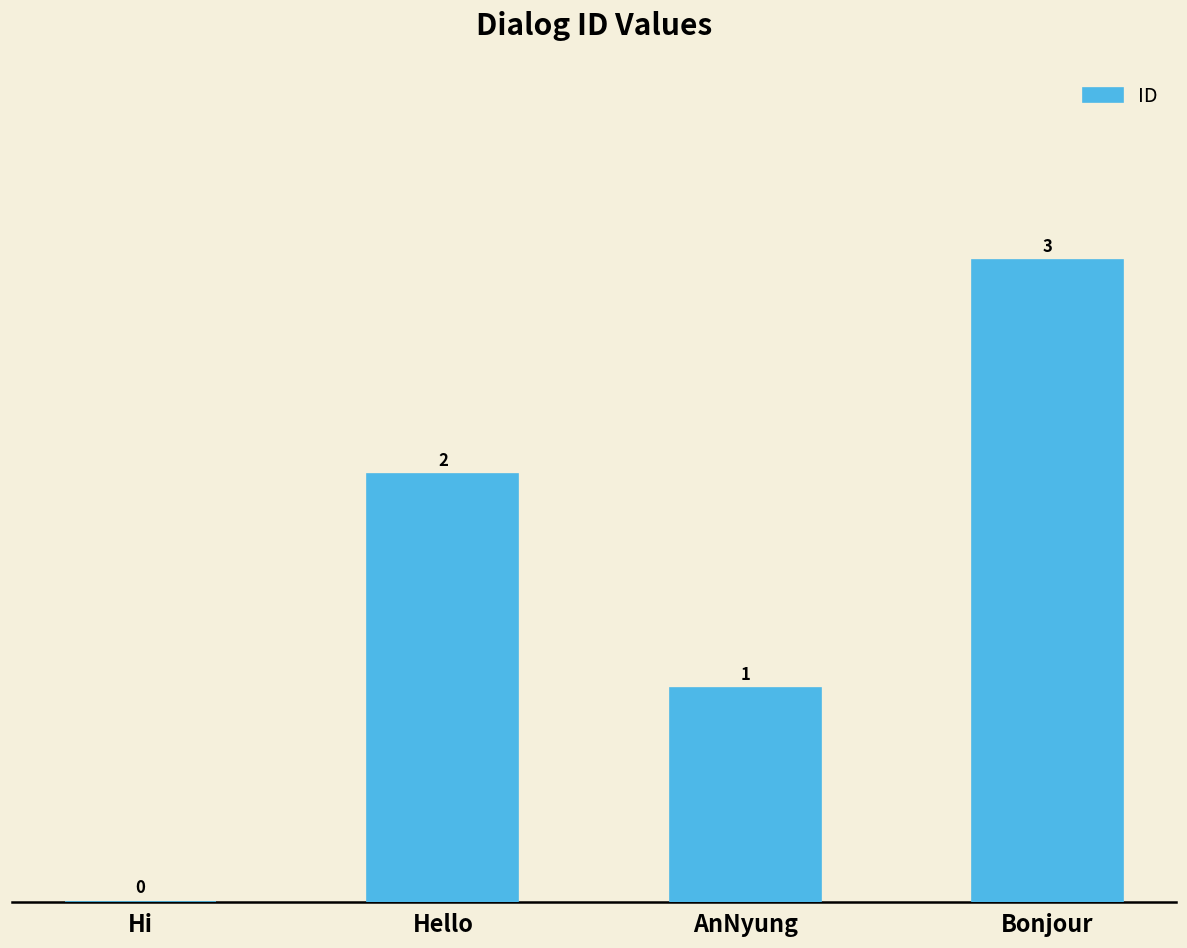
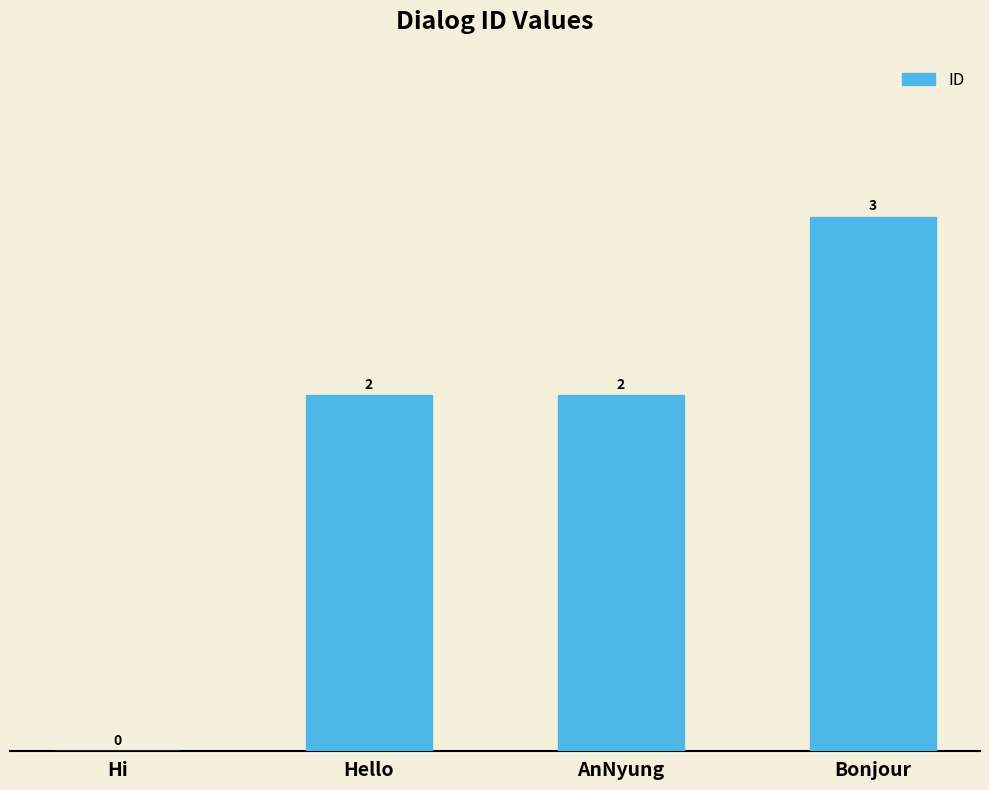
AnNyung: 1 -> 2
